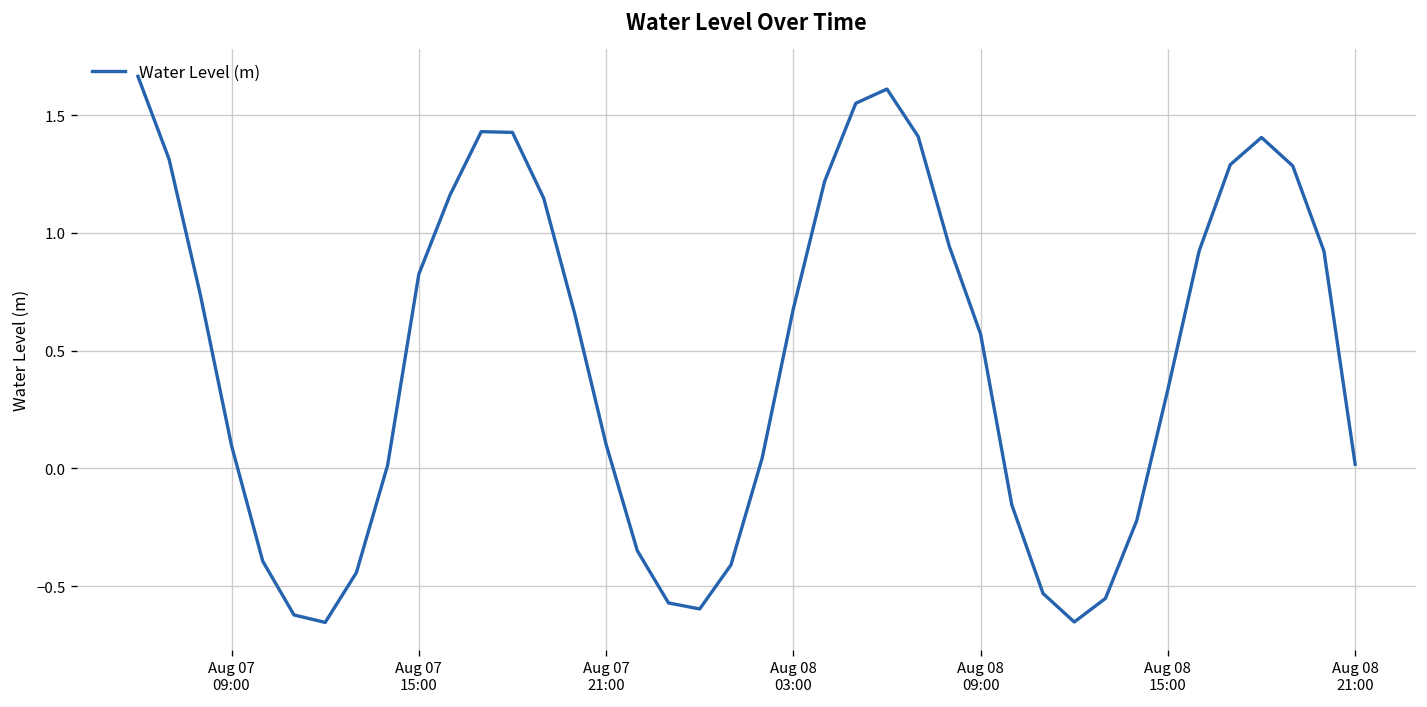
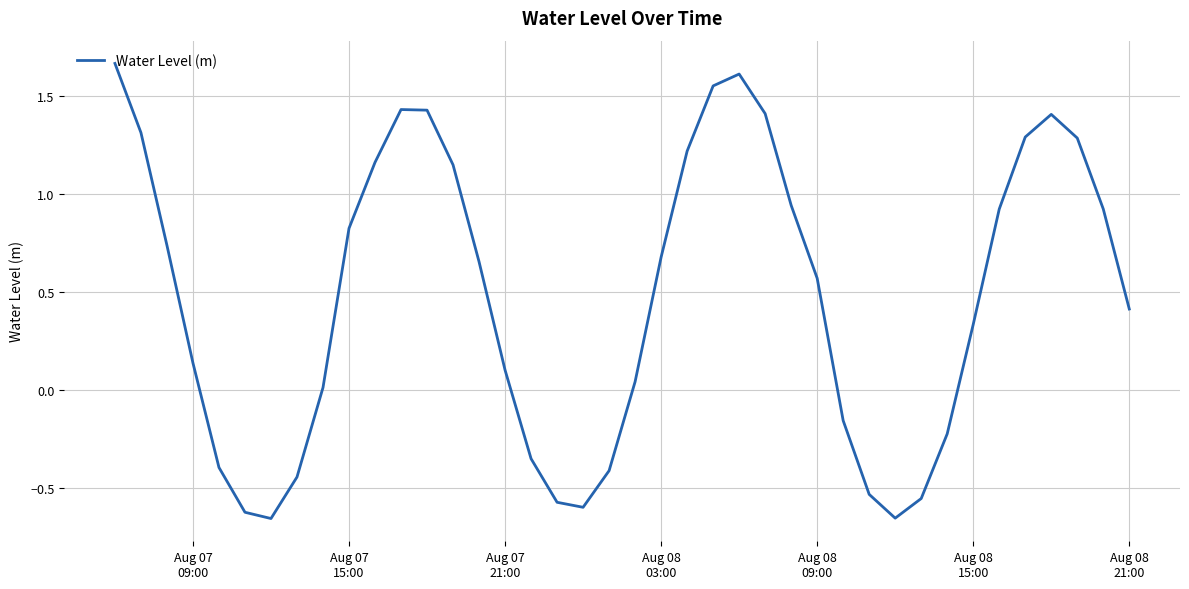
Aug 07 09:00: 0.10 -> 0.14
Aug 08 21:00: 0.02 -> 0.41
